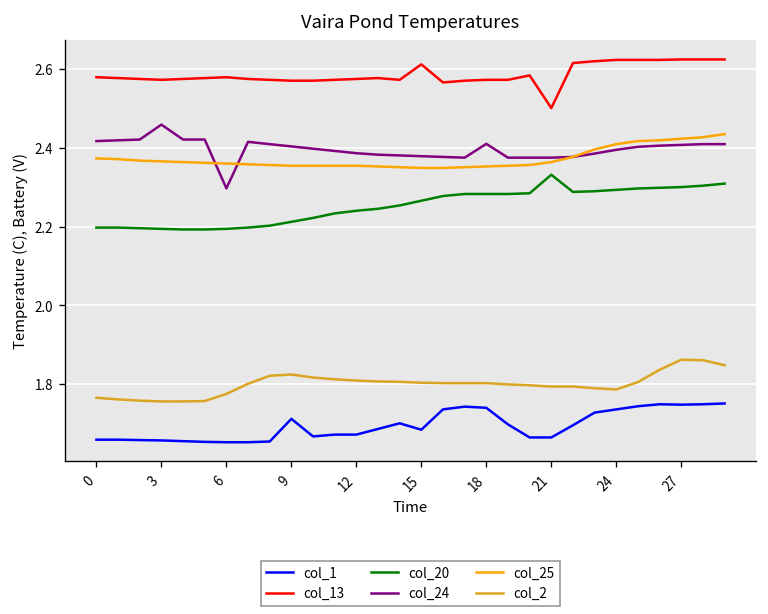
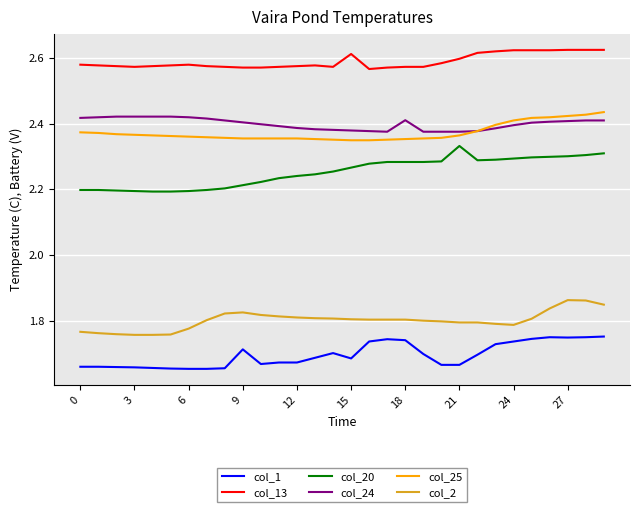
col_24, 3: 2.46 -> 2.42
col_24, 6: 2.30 -> 2.42
col_13, 21: 2.50 -> 2.60
